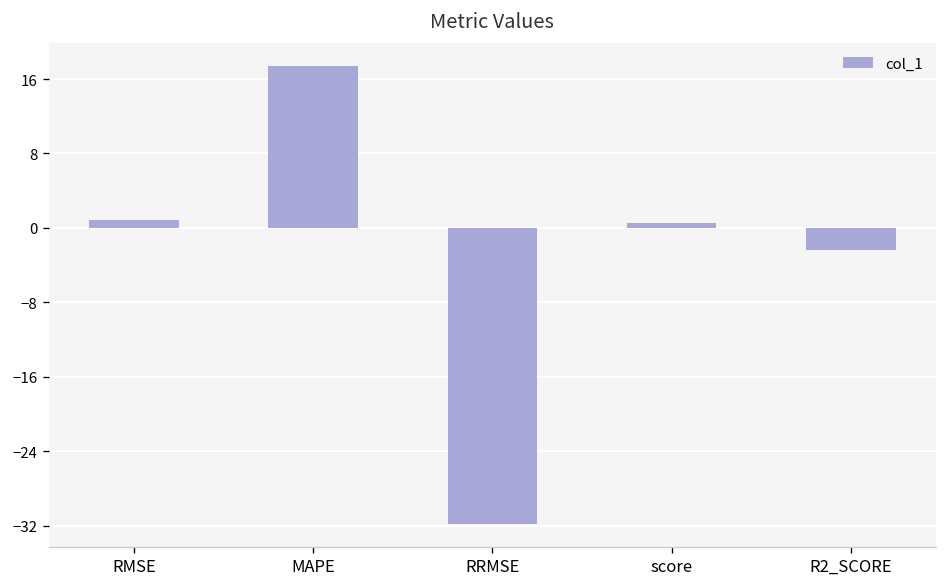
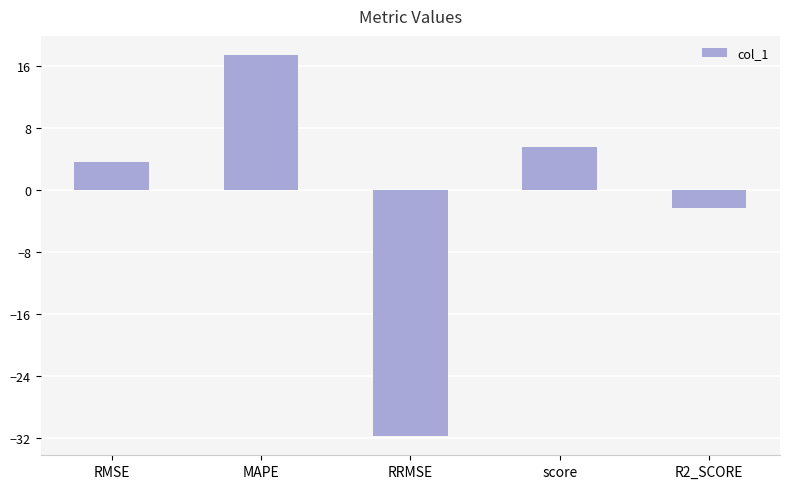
RMSE: 1 -> 4
score: 1 -> 6
